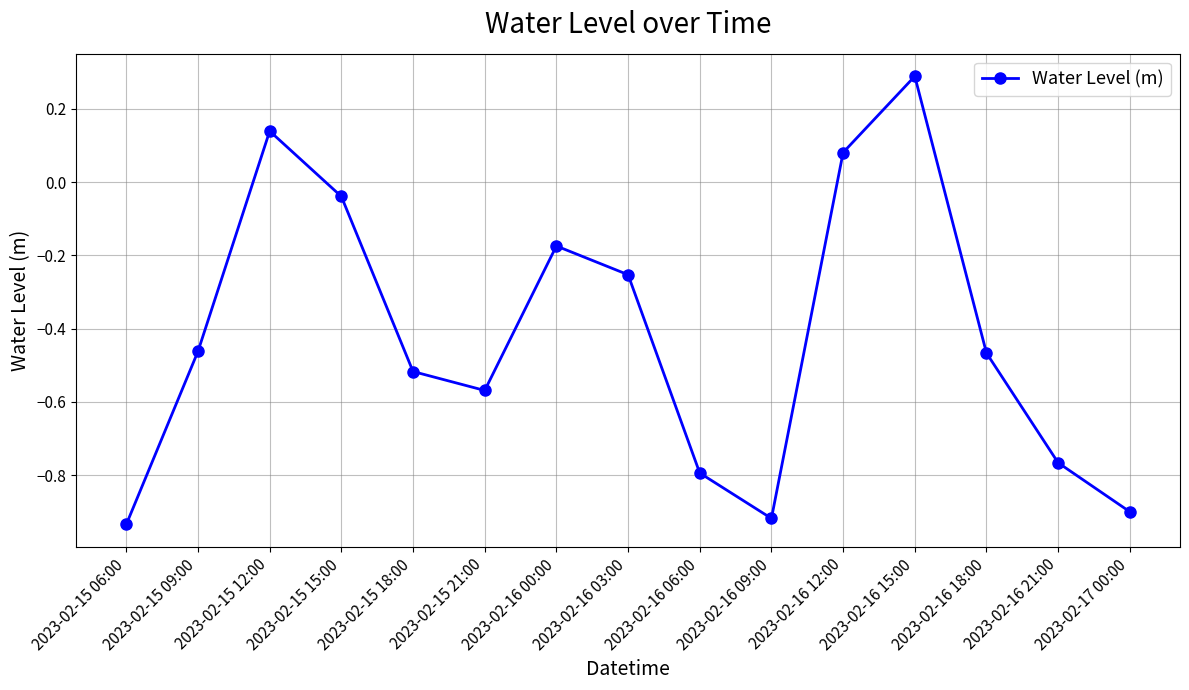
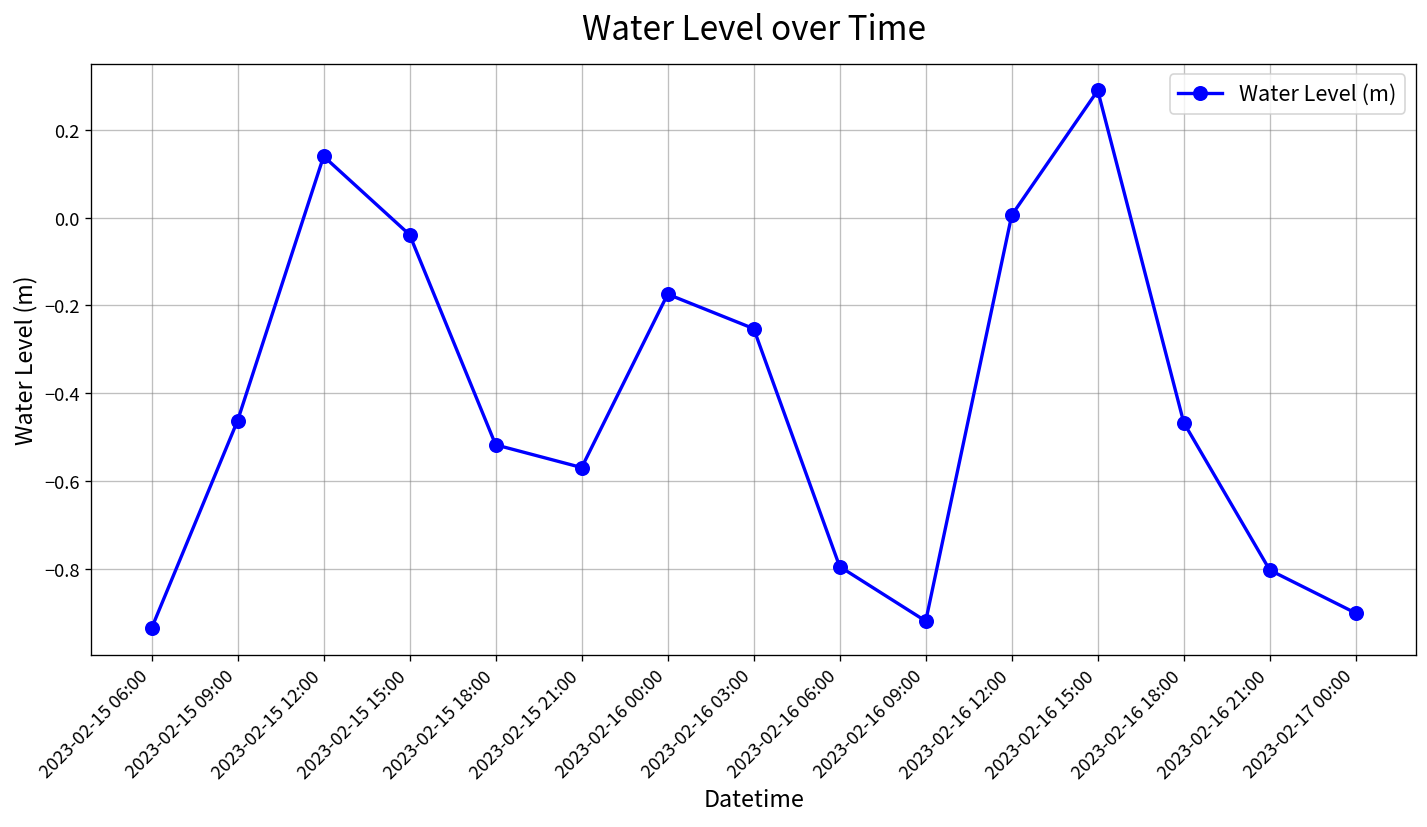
2023-02-16 12:00: 0.08 -> 0.01
2023-02-16 21:00: -0.77 -> -0.80
